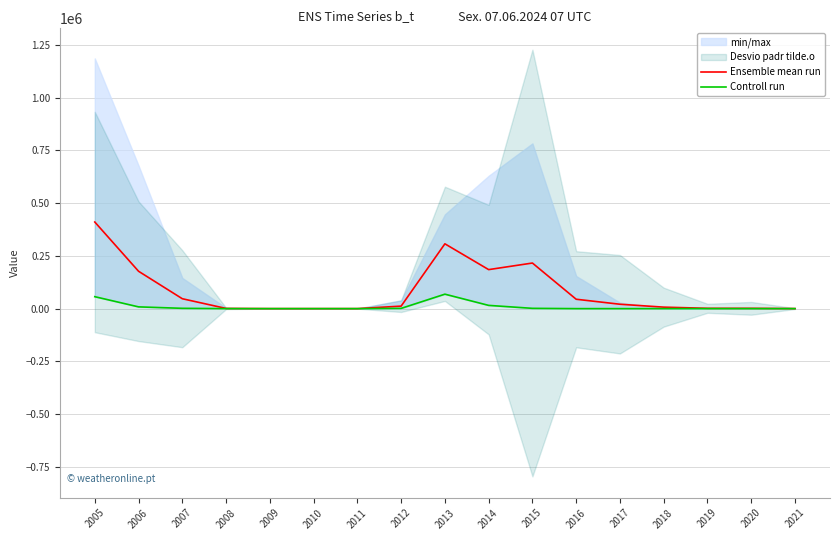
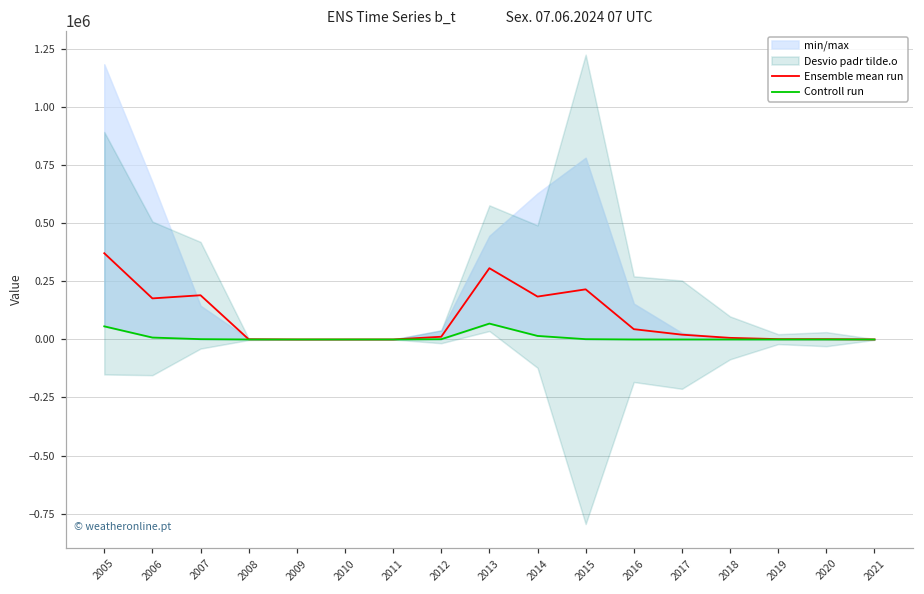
Ensemble mean run, 2005: 410000 -> 370000
Ensemble mean run, 2007: 50000 -> 190000
